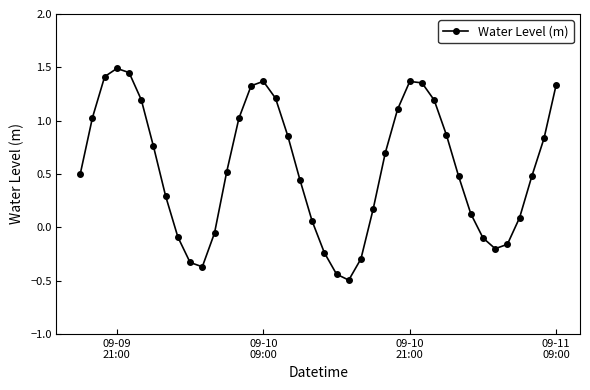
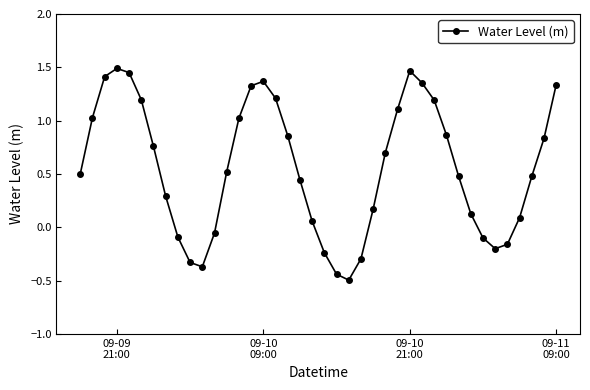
09-10 21:00: 1.37 -> 1.47
